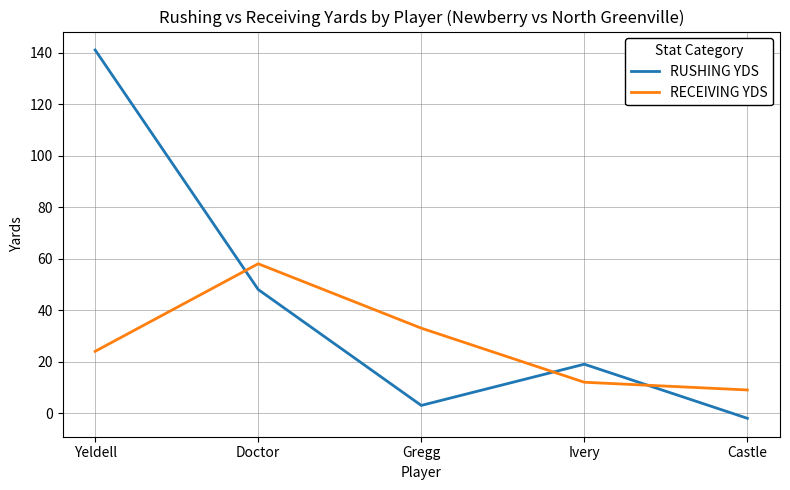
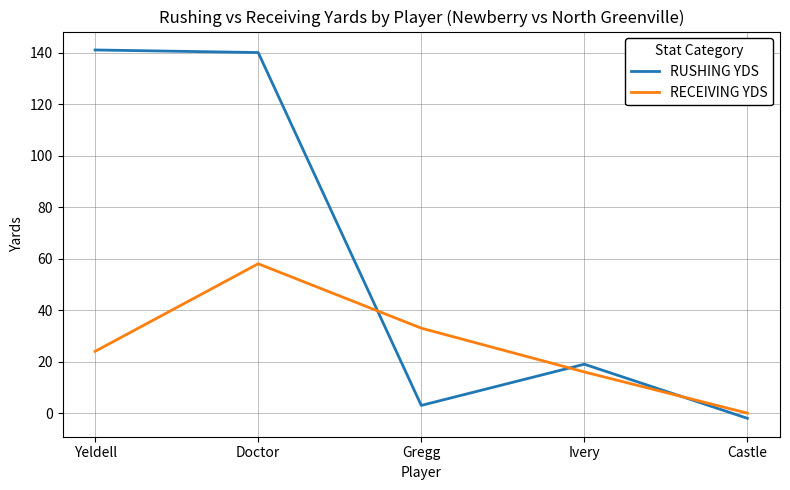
RUSHING YDS, Doctor: 48 -> 140
RECEIVING YDS, Ivery: 12 -> 16
RECEIVING YDS, Castle: 9 -> 0
